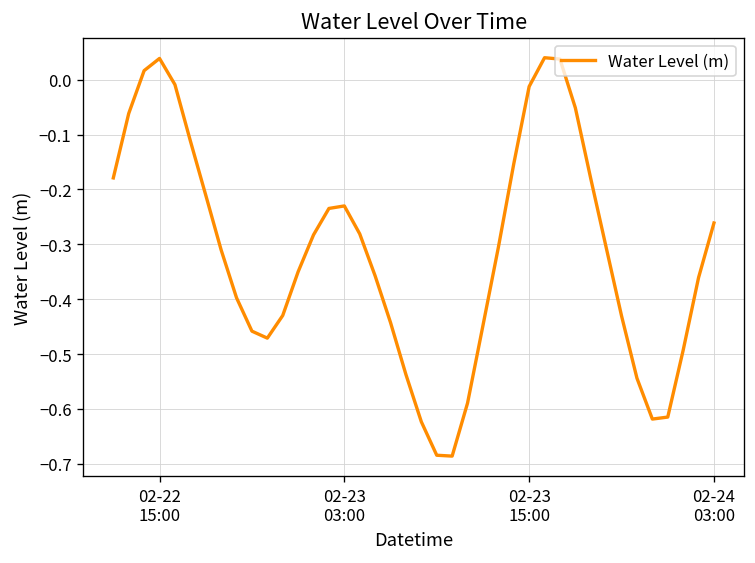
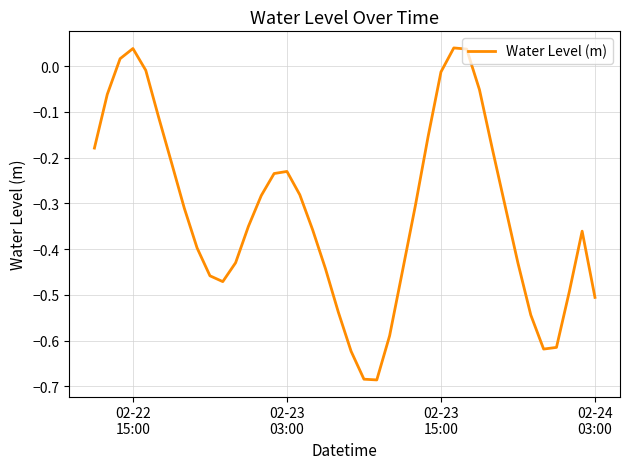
02-24 03:00: -0.26 -> -0.51
